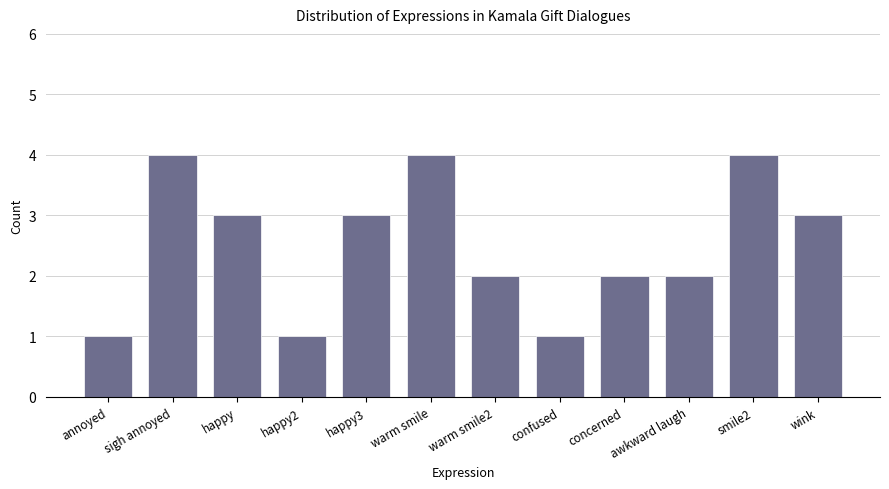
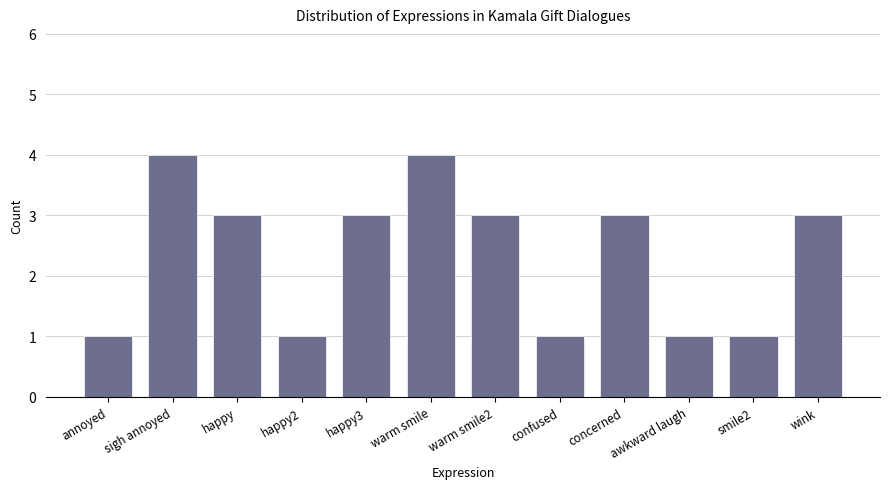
warm smile2: 2 -> 3
concerned: 2 -> 3
awkward laugh: 2 -> 1
smile2: 4 -> 1
